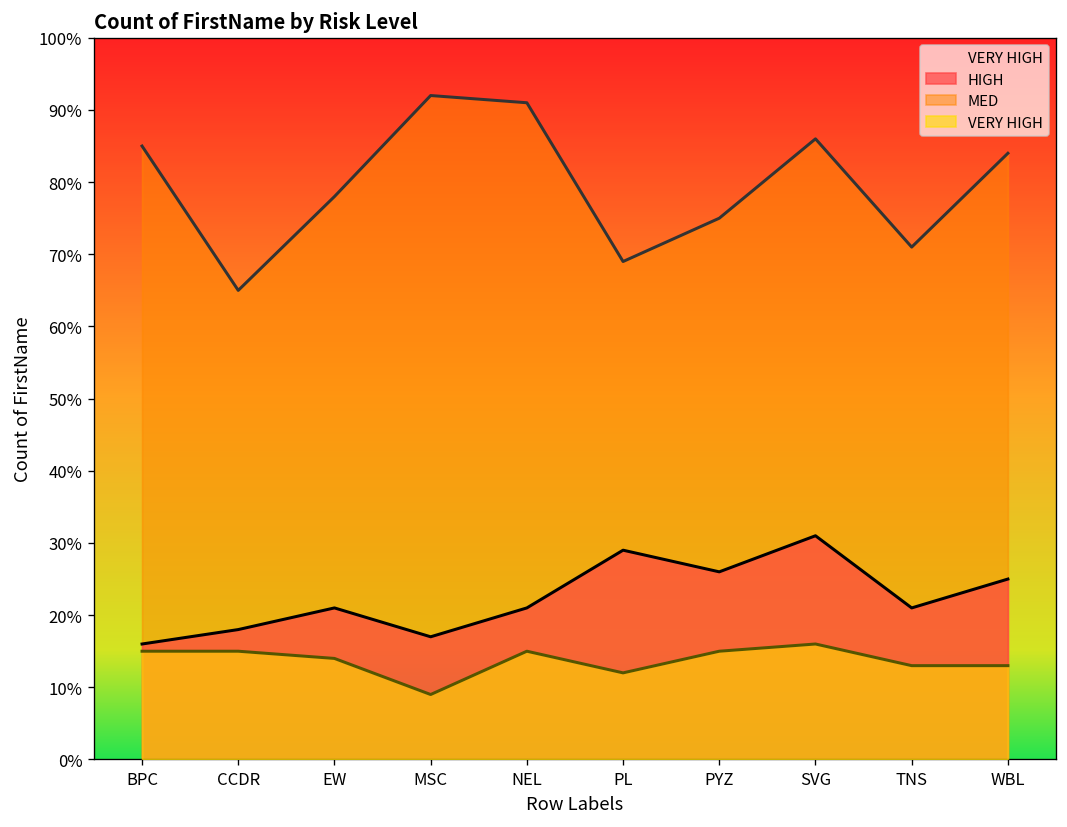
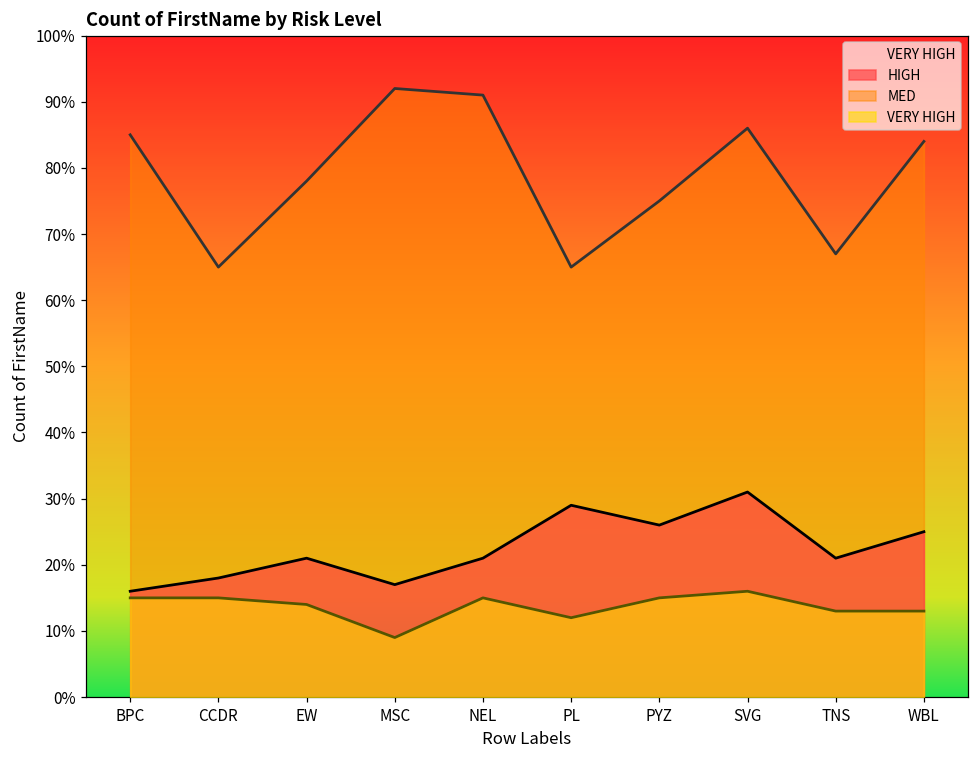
MED, PL: 69% -> 65%
MED, TNS: 71% -> 67%
